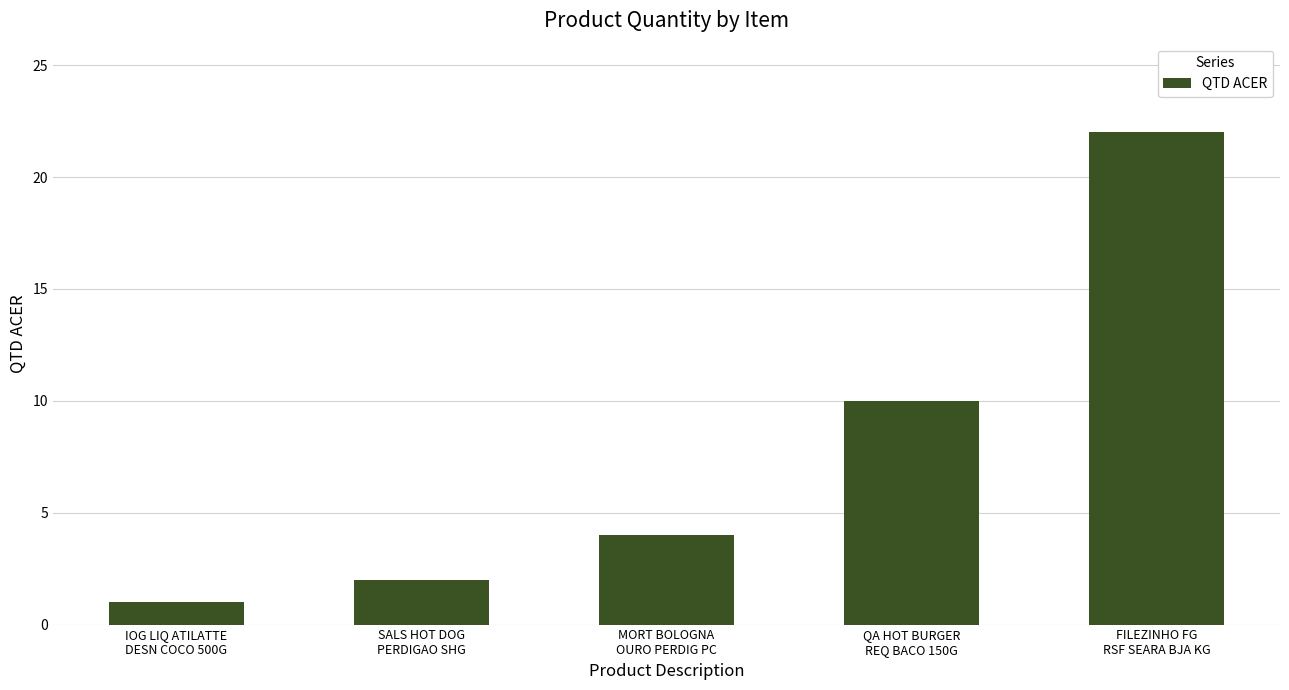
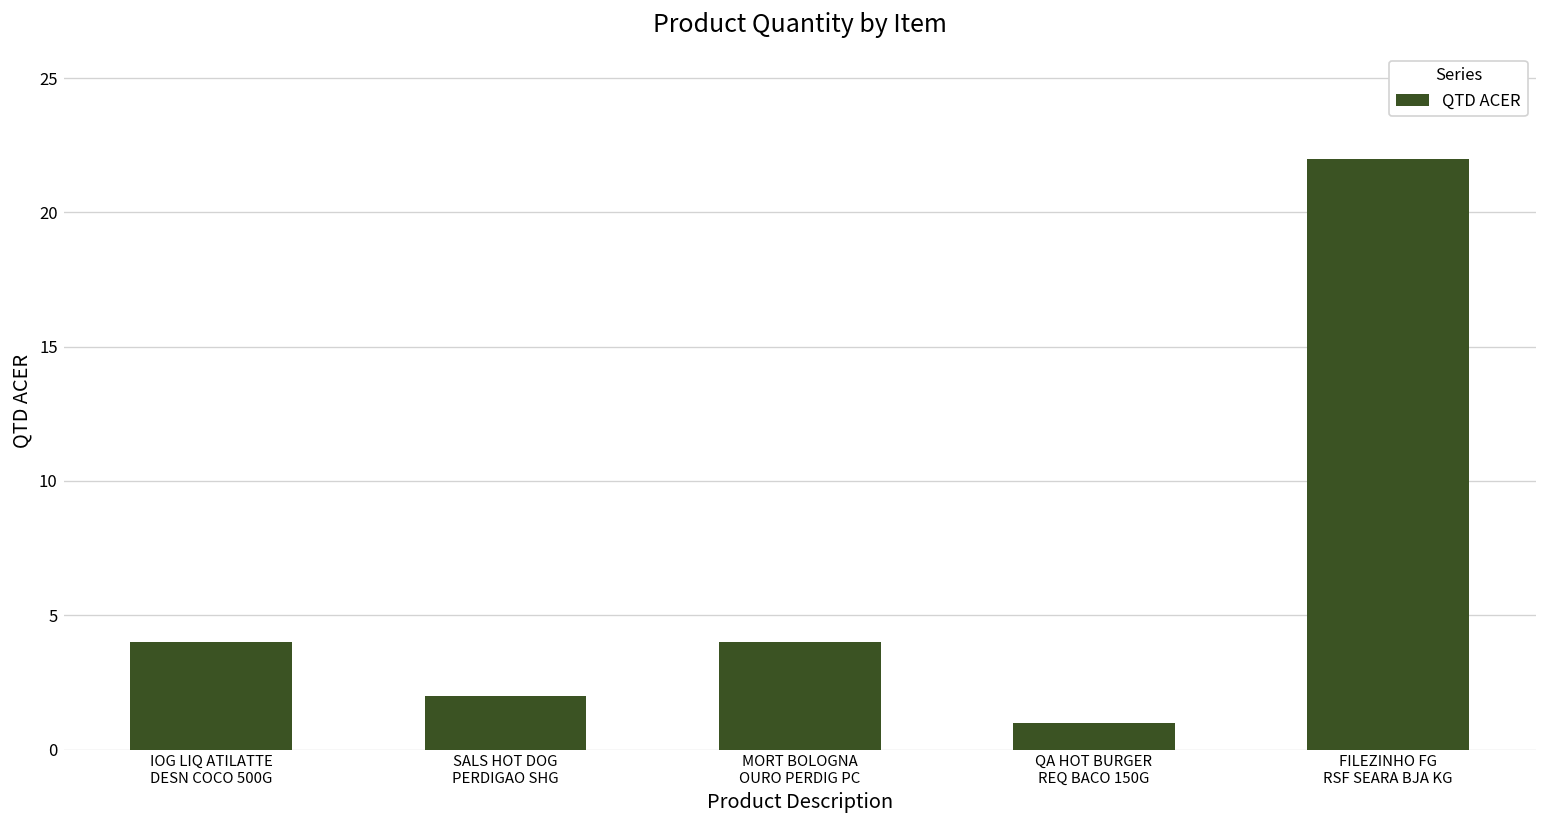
IOG LIQ ATILATTE DESN COCO 500G: 1 -> 4
QA HOT BURGER REQ BACO 150G: 10 -> 1
